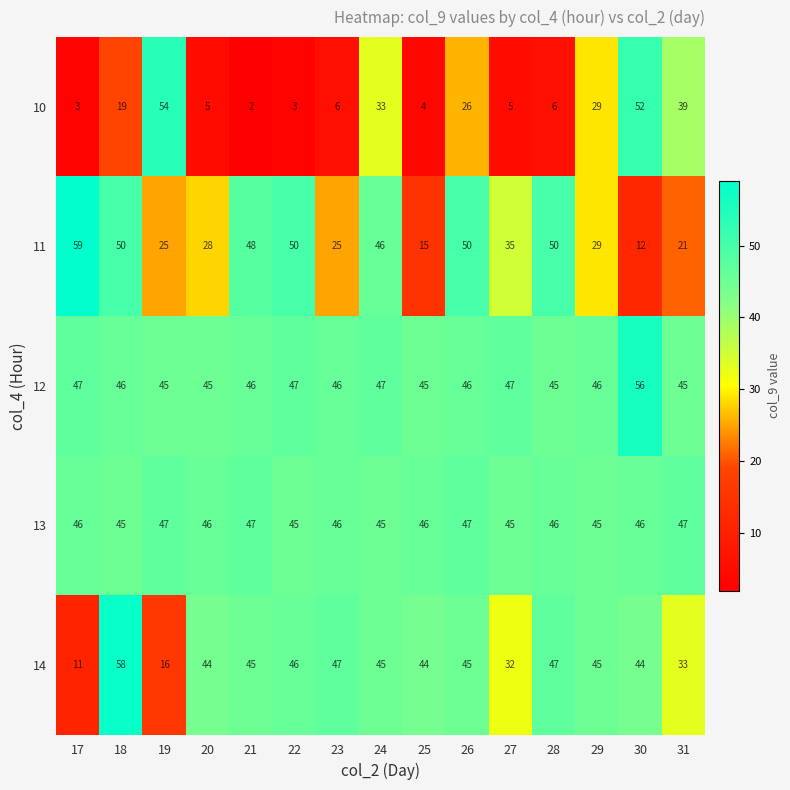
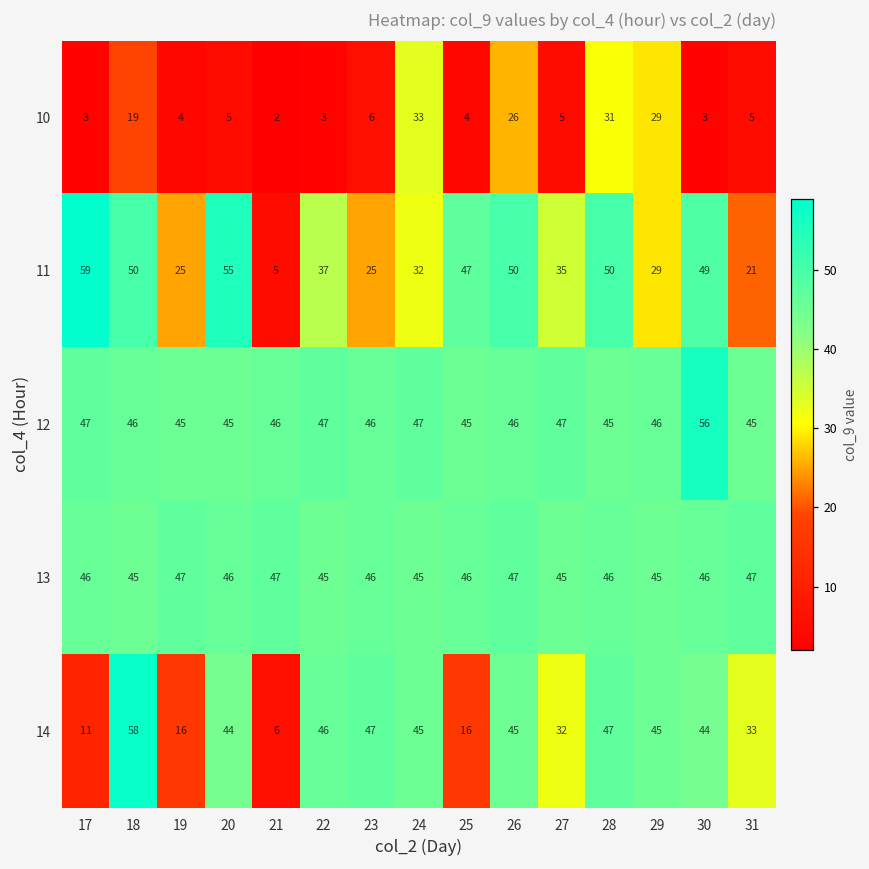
10, 19: 54 -> 4
10, 28: 6 -> 31
10, 30: 52 -> 3
10, 31: 39 -> 5
11, 20: 28 -> 55
11, 21: 48 -> 5
11, 22: 50 -> 37
11, 24: 46 -> 32
11, 25: 15 -> 47
11, 30: 12 -> 49
14, 21: 45 -> 6
14, 25: 44 -> 16
